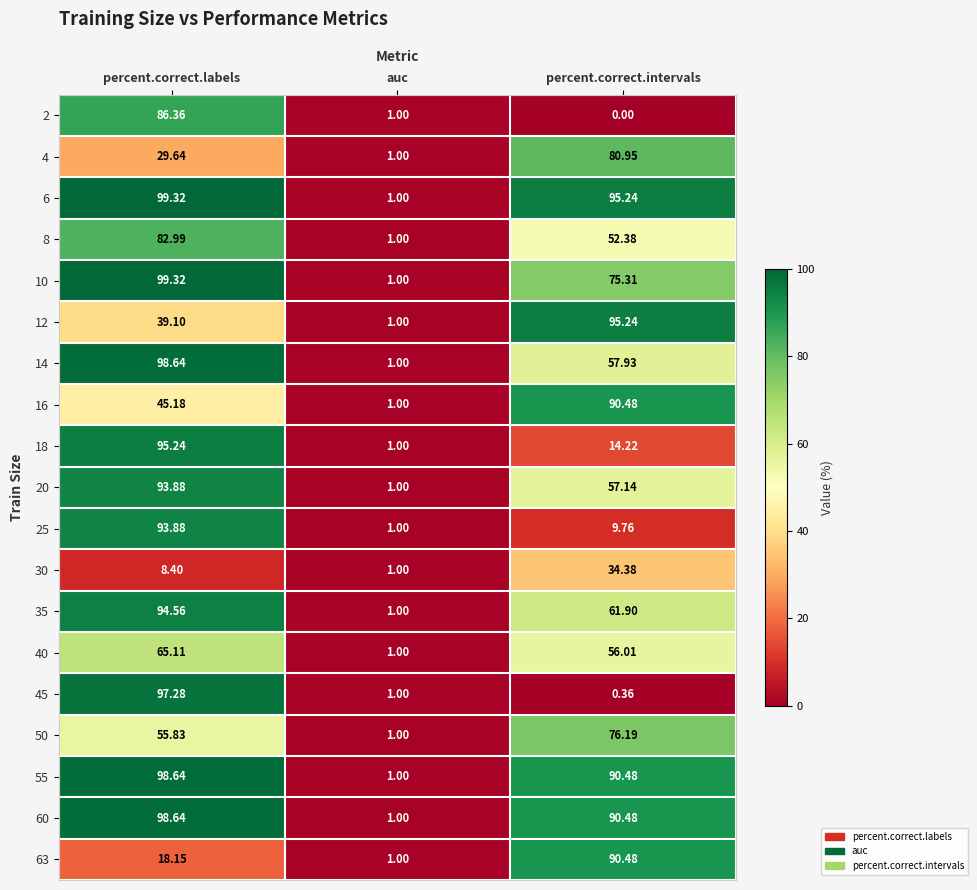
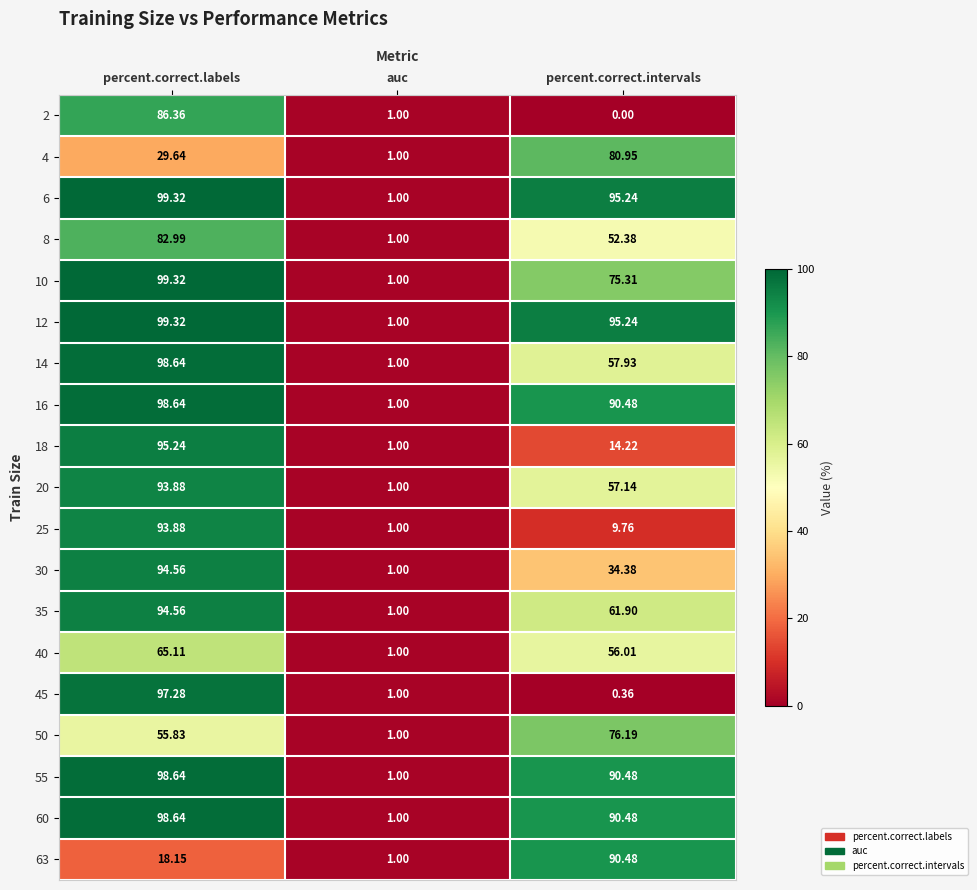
12, percent.correct.labels: 39.10 -> 99.32
16, percent.correct.labels: 45.18 -> 98.64
30, percent.correct.labels: 8.40 -> 94.56
